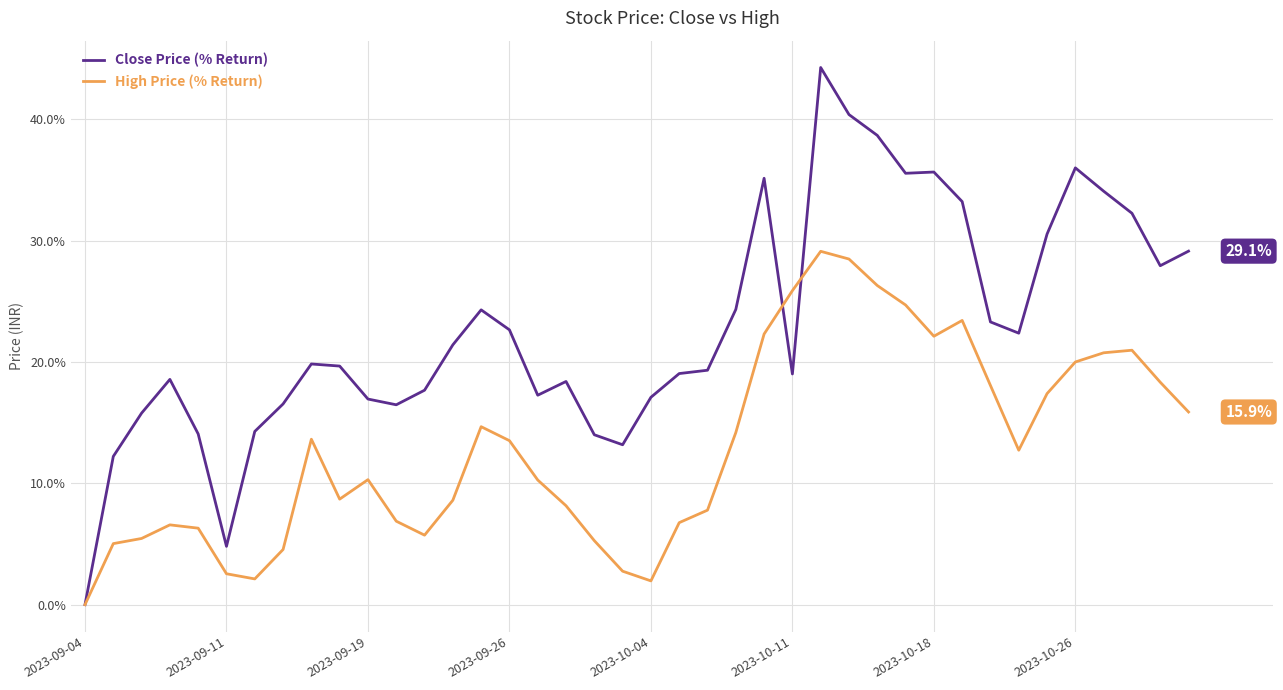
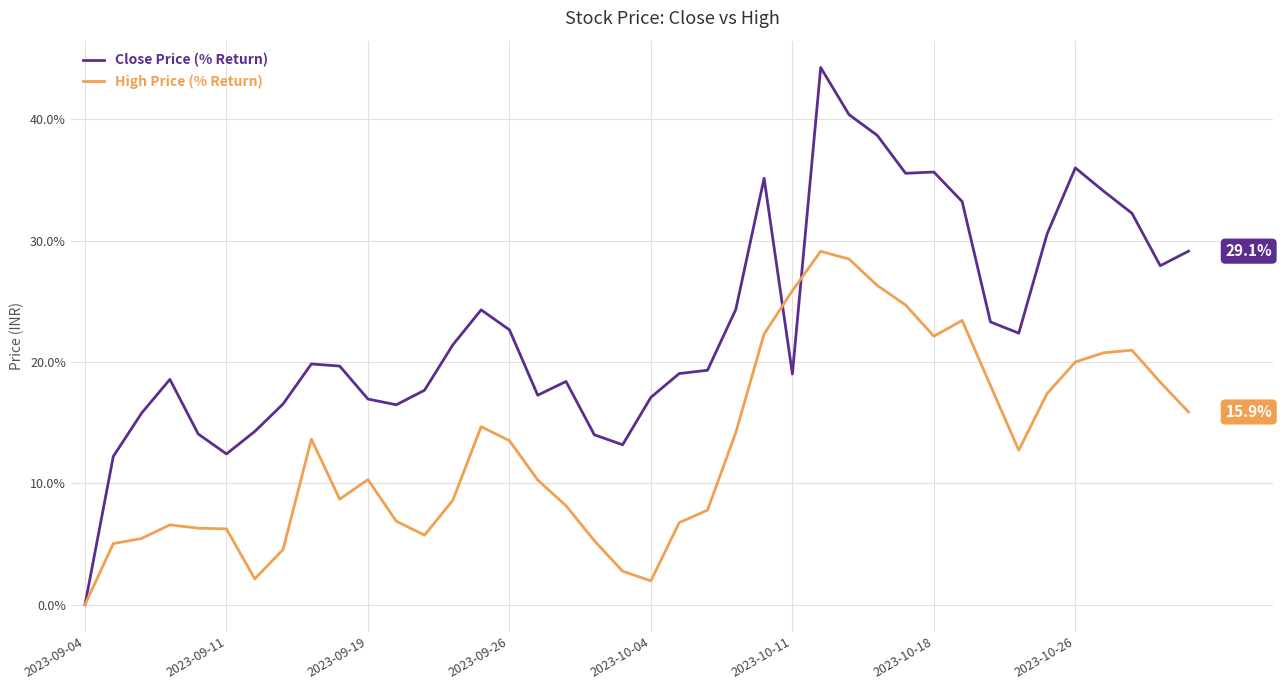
Close Price (% Return), 2023-09-11: 4.8% -> 12.4%
High Price (% Return), 2023-09-11: 2.5% -> 6.2%
